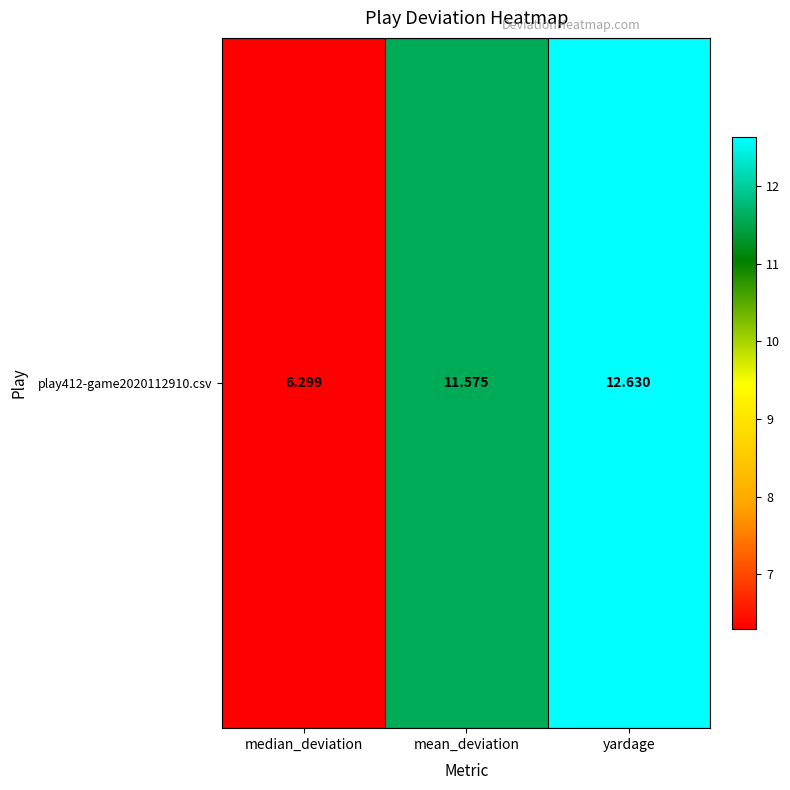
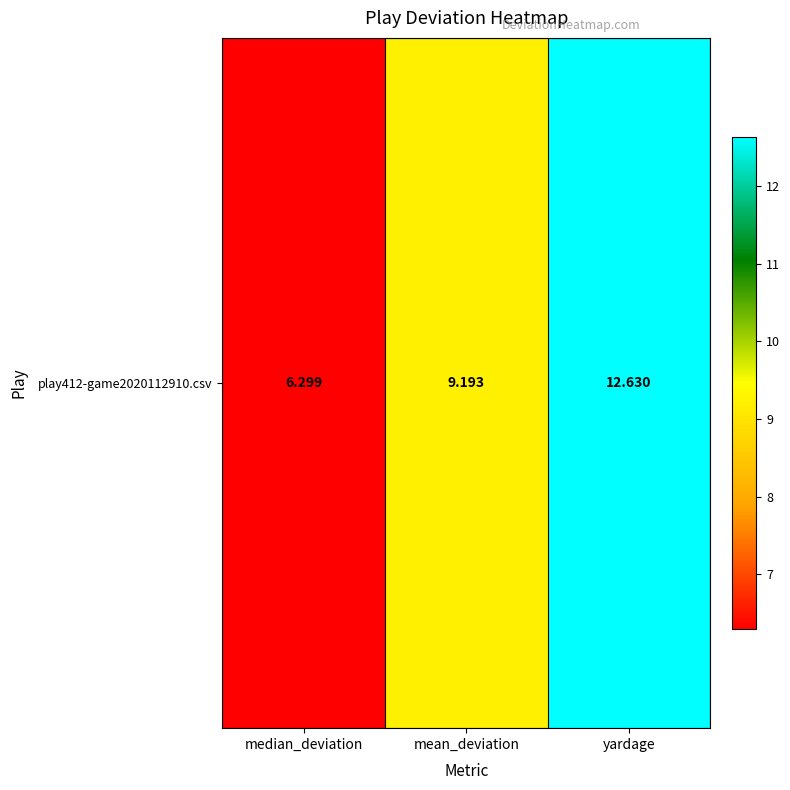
play412-game2020112910.csv, mean_deviation: 11.575 -> 9.193
